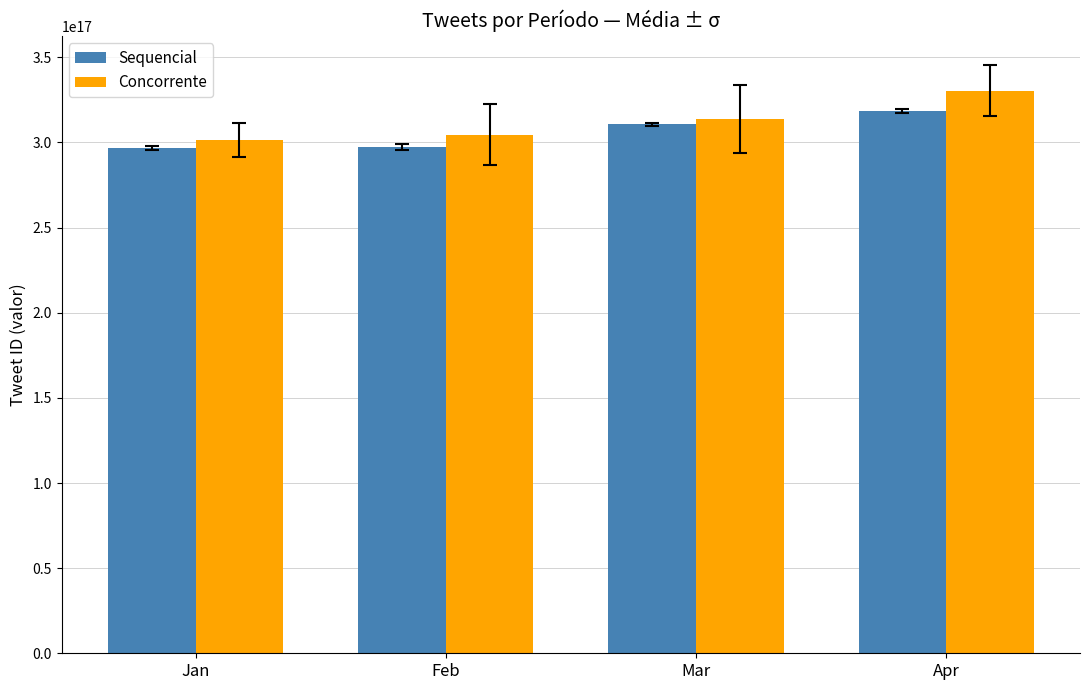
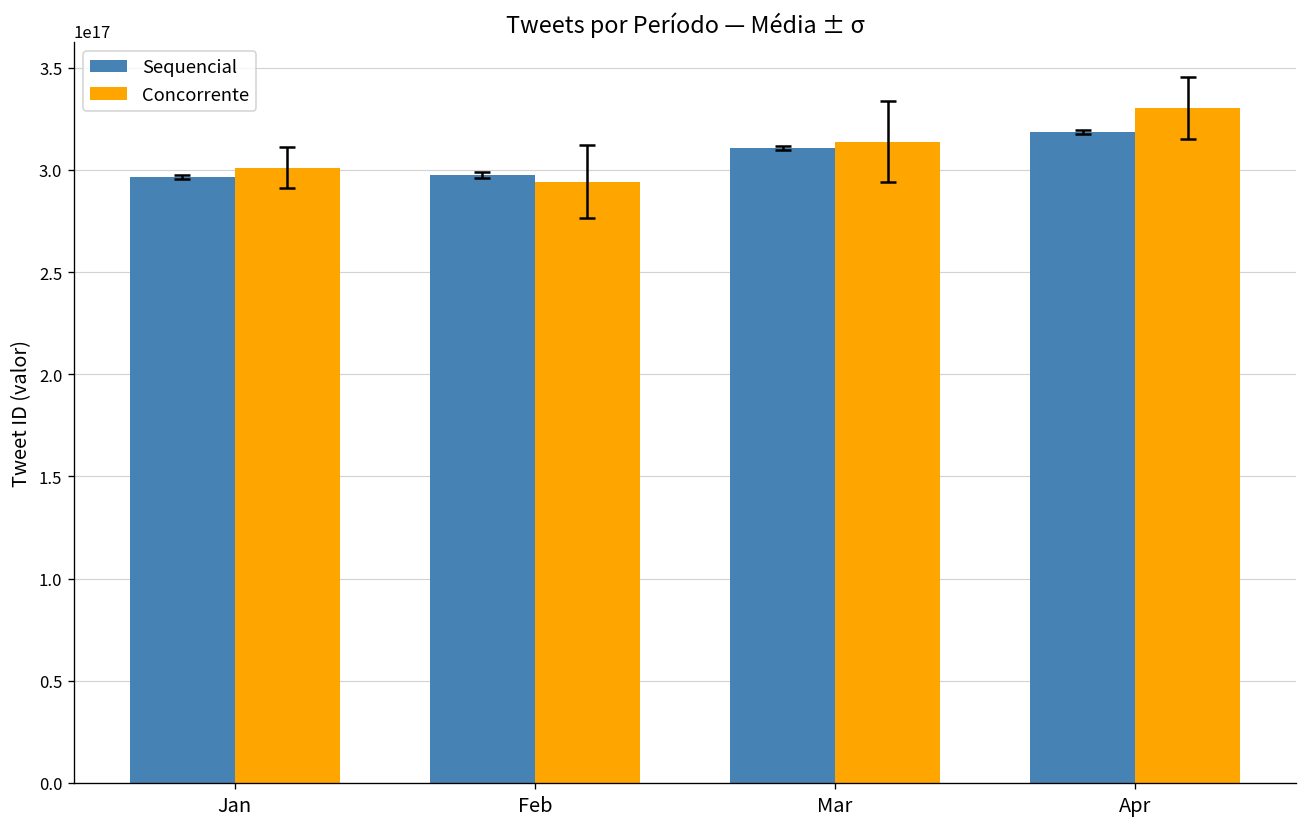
Concorrente, Feb: 305000000000000000 -> 294000000000000000
